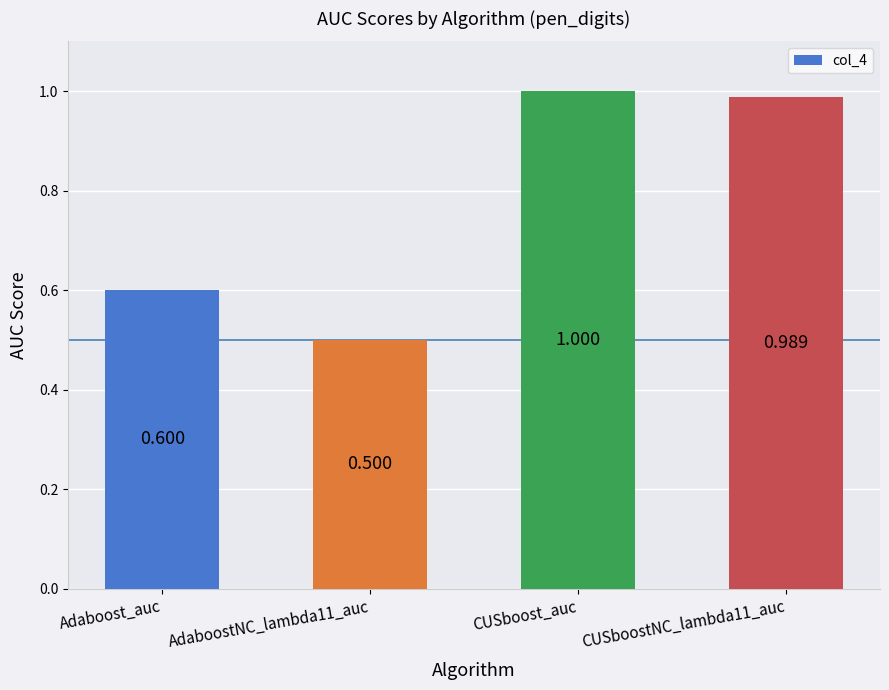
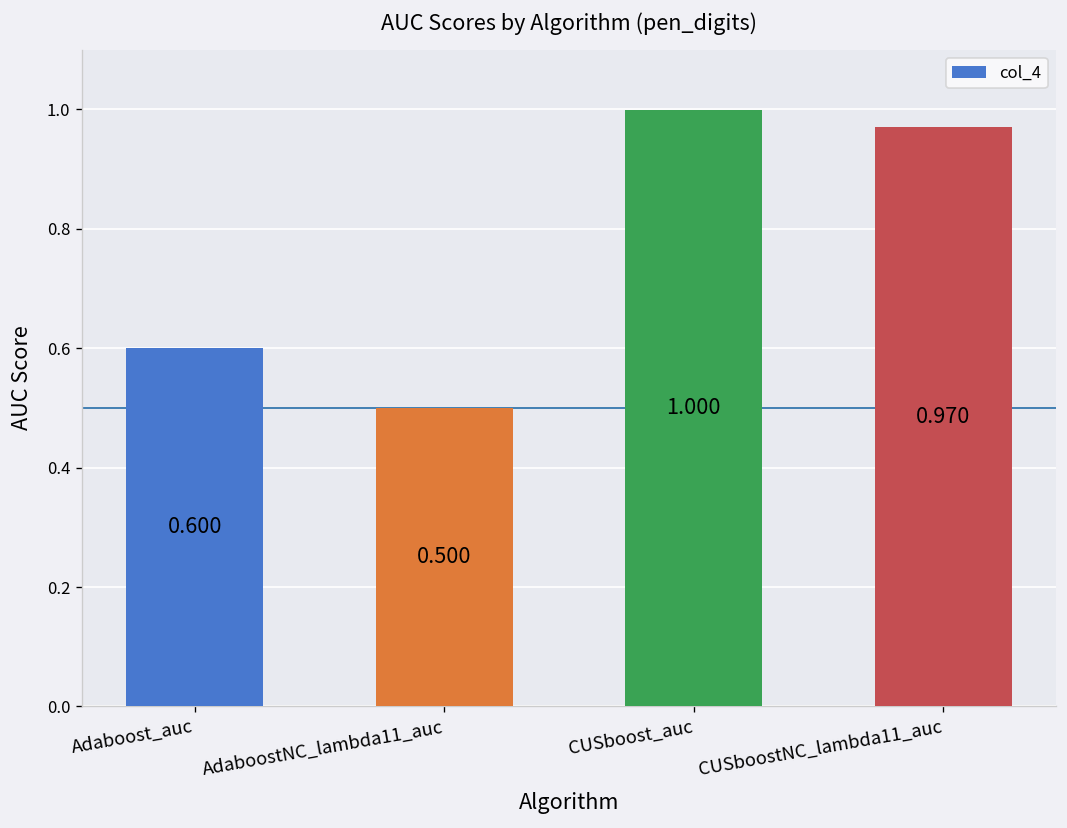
CUSboostNC_lambda11_auc: 0.989 -> 0.970
